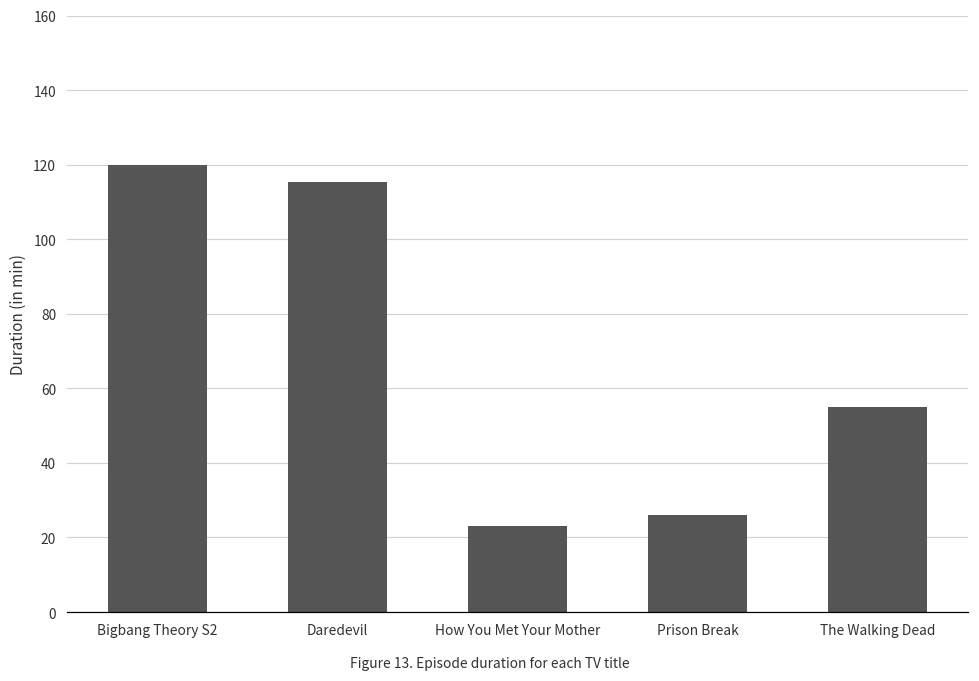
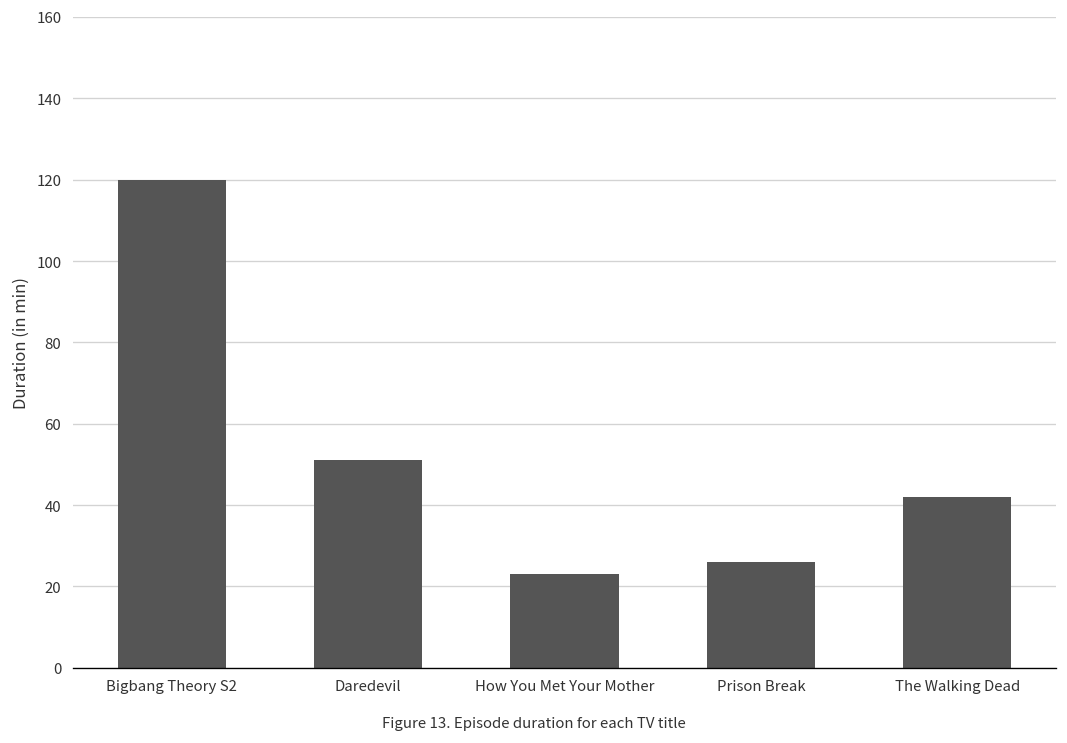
Daredevil: 115 -> 51
The Walking Dead: 55 -> 42
